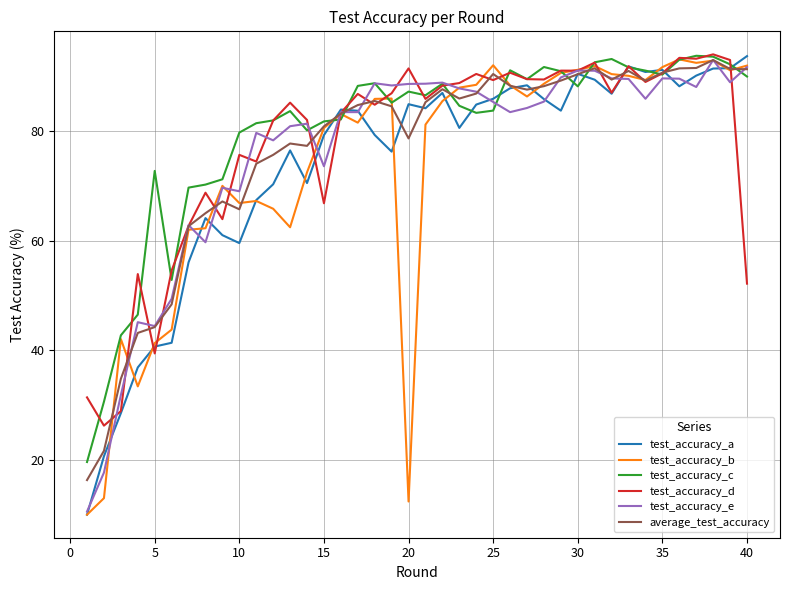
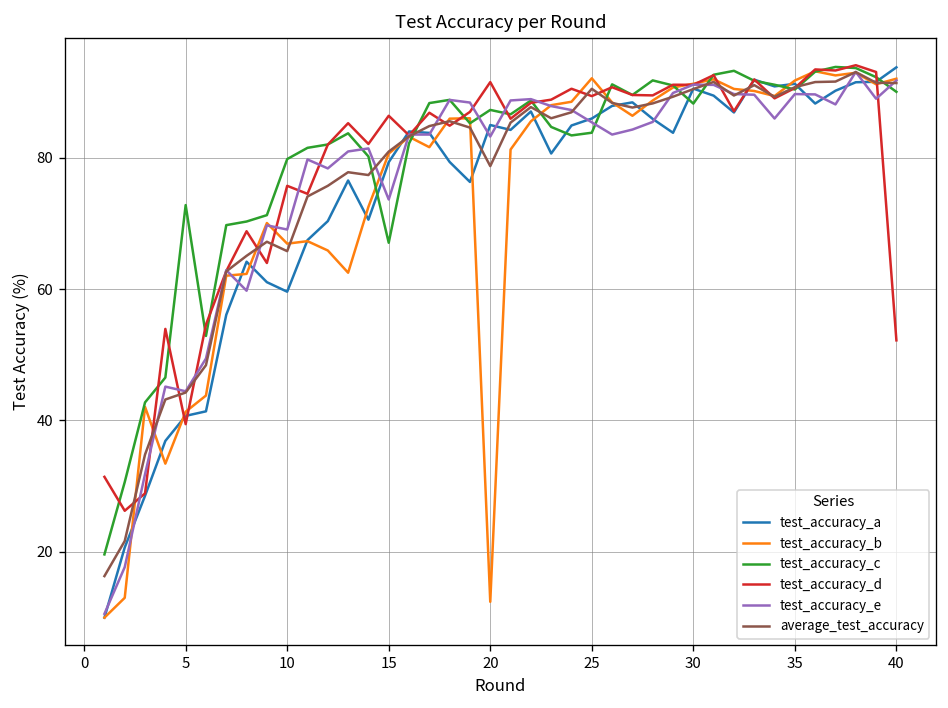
test_accuracy_c, 15: 82 -> 67
test_accuracy_d, 15: 67 -> 86
test_accuracy_e, 20: 89 -> 83
